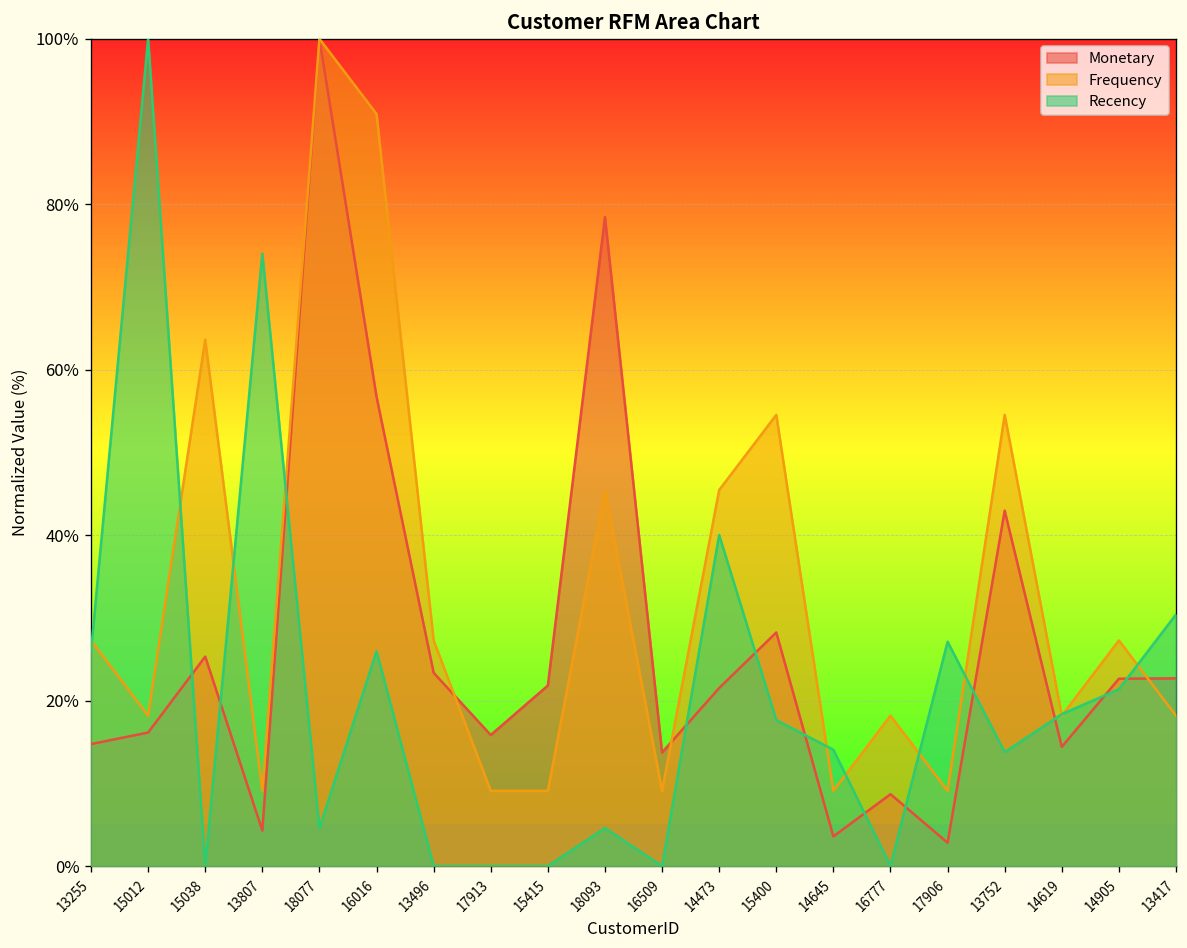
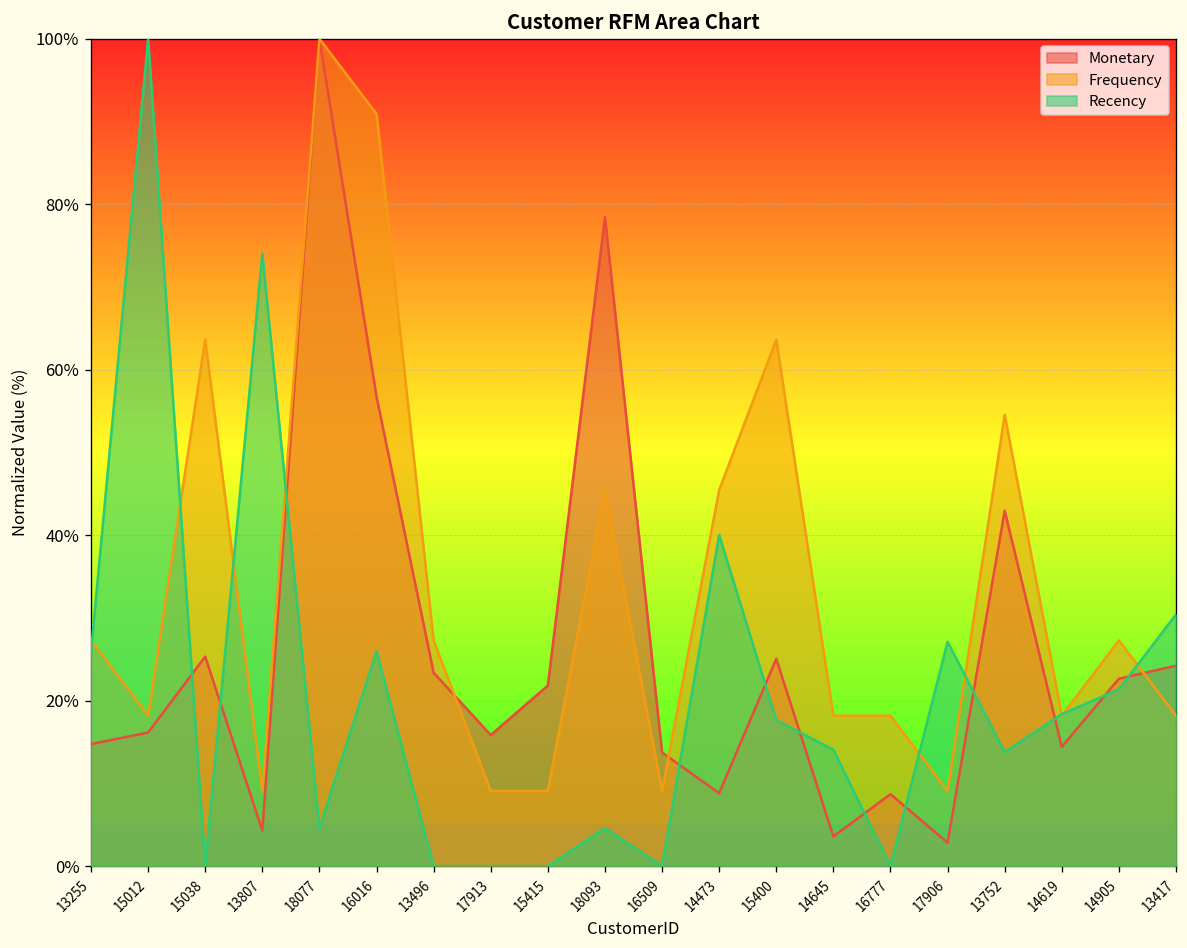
Monetary, 14473: 22% -> 9%
Monetary, 15400: 28% -> 25%
Frequency, 15400: 55% -> 64%
Frequency, 14645: 9% -> 18%
Monetary, 13417: 23% -> 24%
